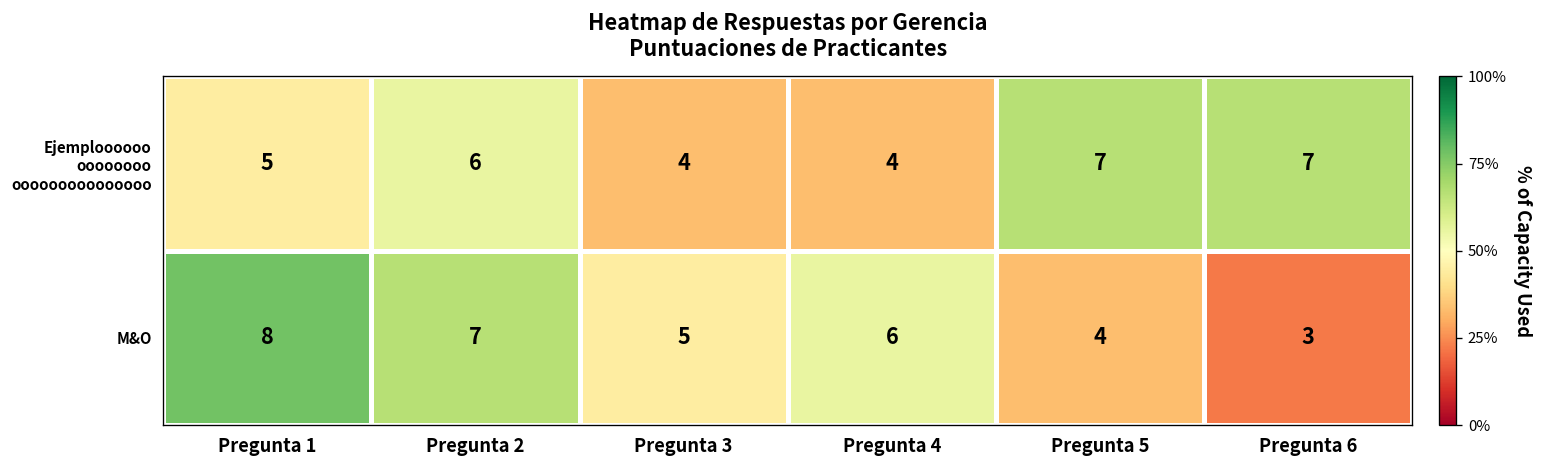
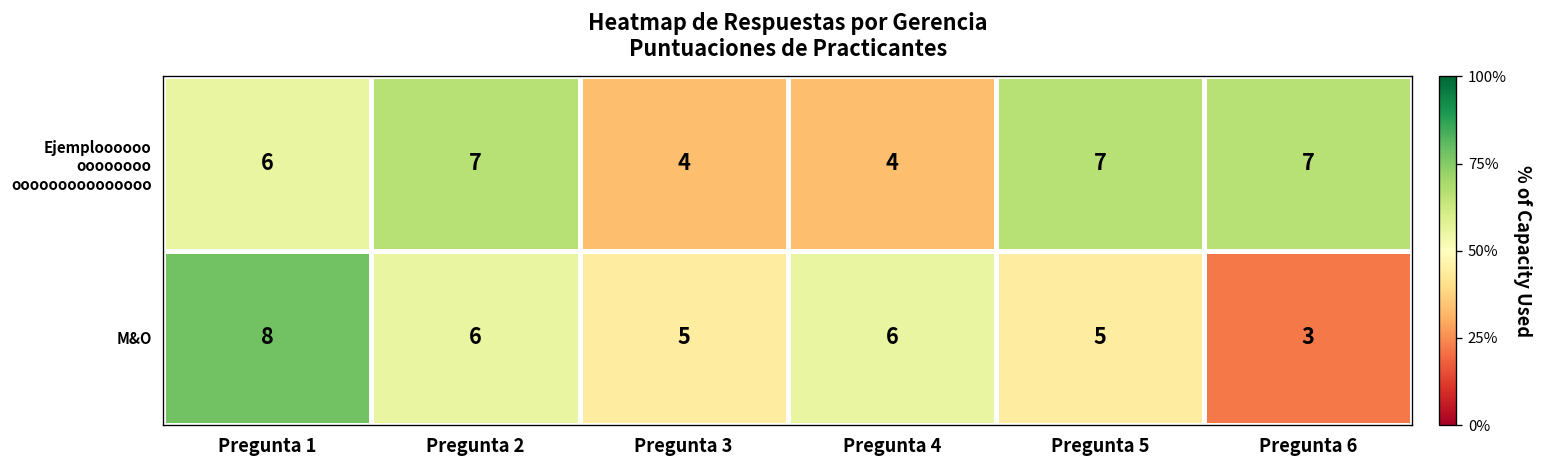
Ejemploooooo oooooooo ooooooooooooooo, Pregunta 1: 5 -> 6
Ejemploooooo oooooooo ooooooooooooooo, Pregunta 2: 6 -> 7
M&O, Pregunta 2: 7 -> 6
M&O, Pregunta 5: 4 -> 5
